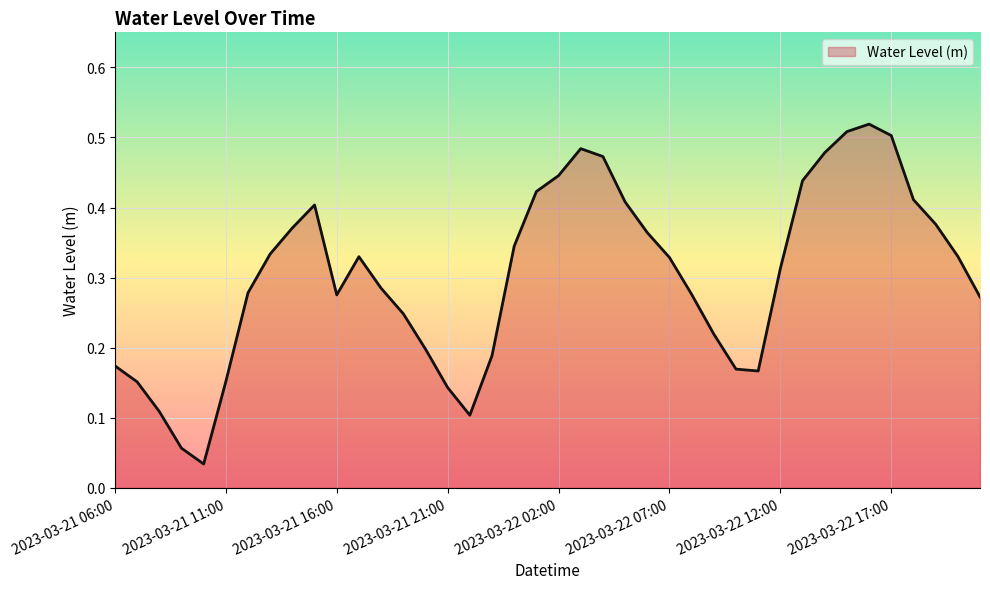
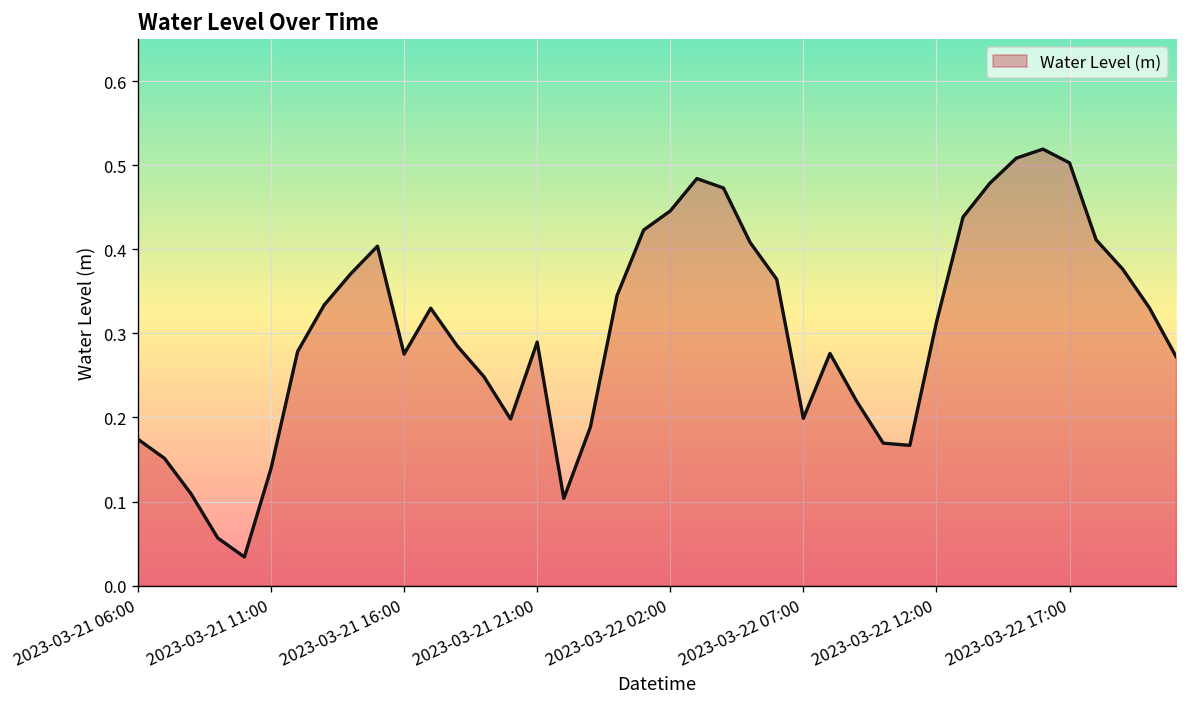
2023-03-21 11:00: 0.15 -> 0.14
2023-03-21 21:00: 0.14 -> 0.29
2023-03-22 07:00: 0.33 -> 0.20
